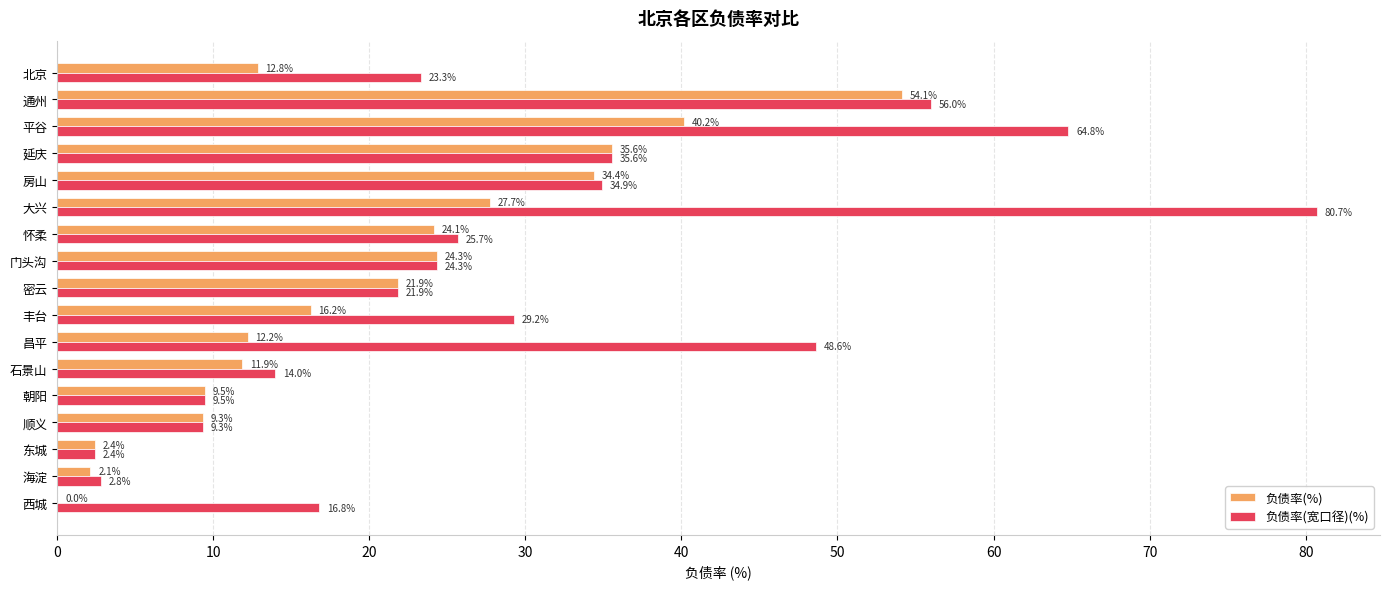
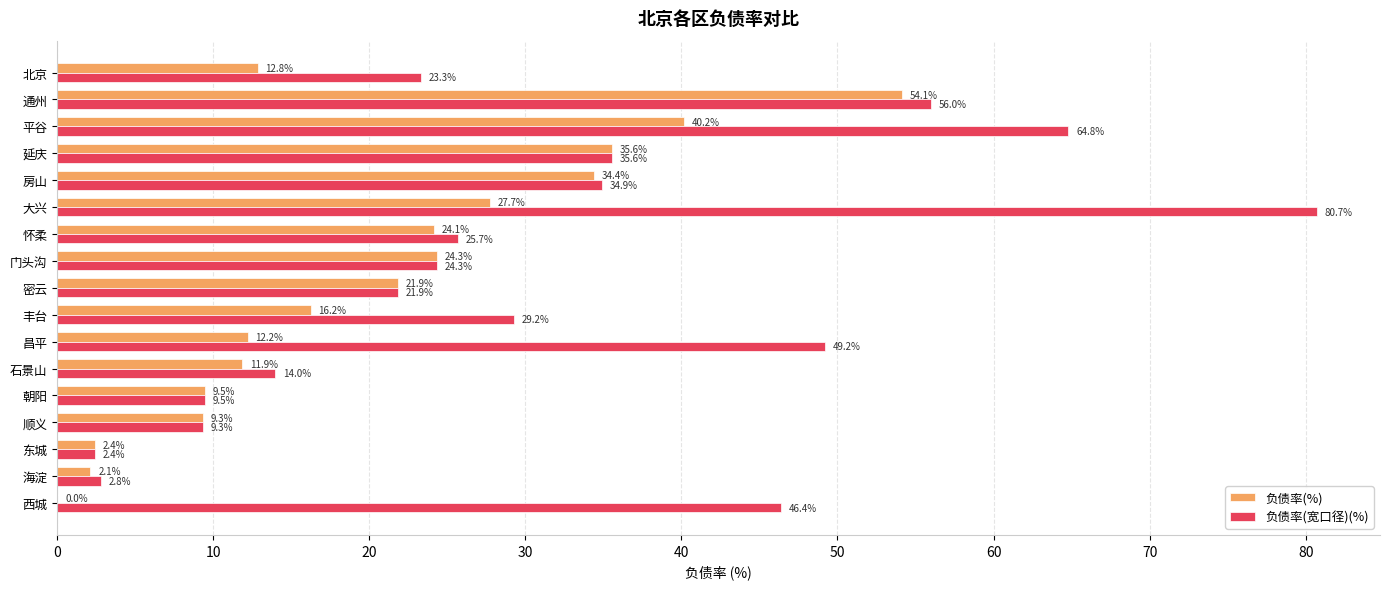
负债率(宽口径)(%), 昌平: 48.6% -> 49.2%
负债率(宽口径)(%), 西城: 16.8% -> 46.4%
